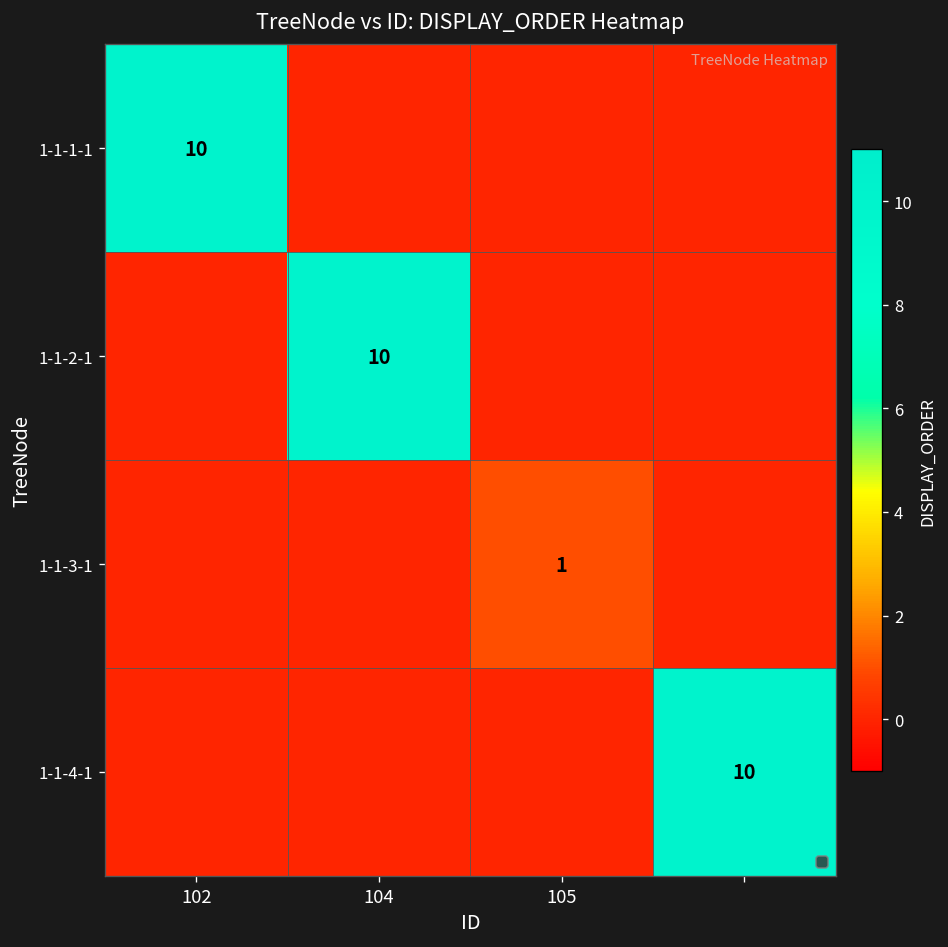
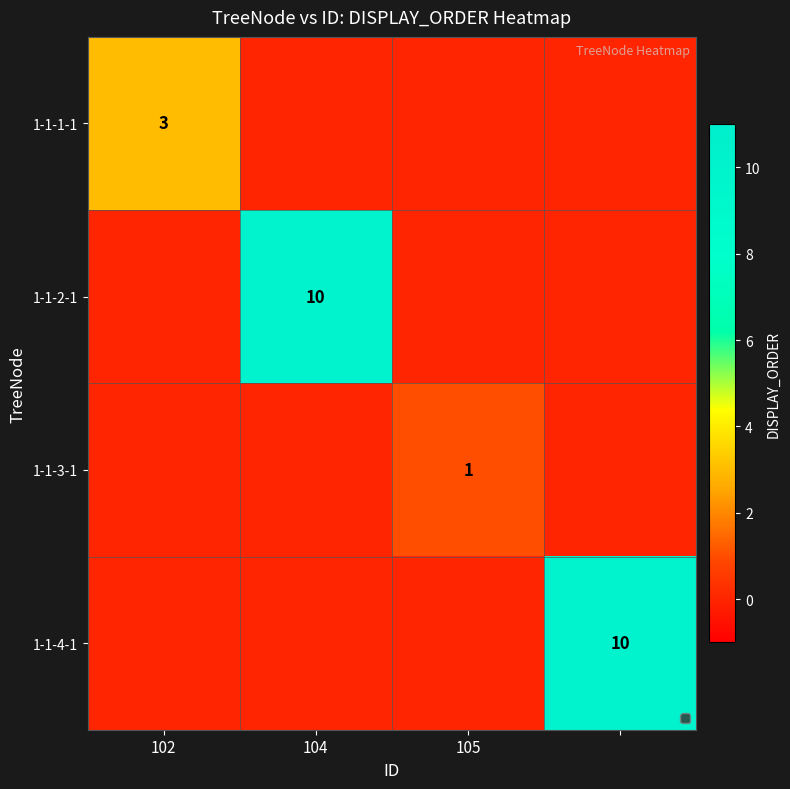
1-1-1-1, 102: 10 -> 3
